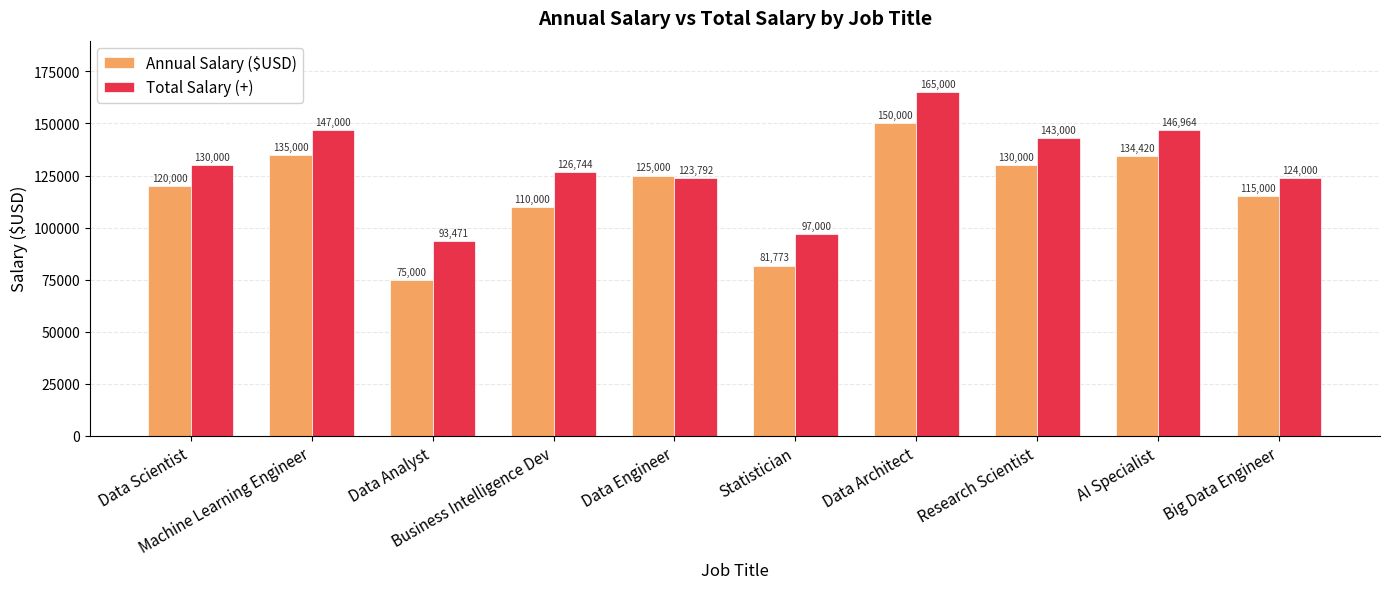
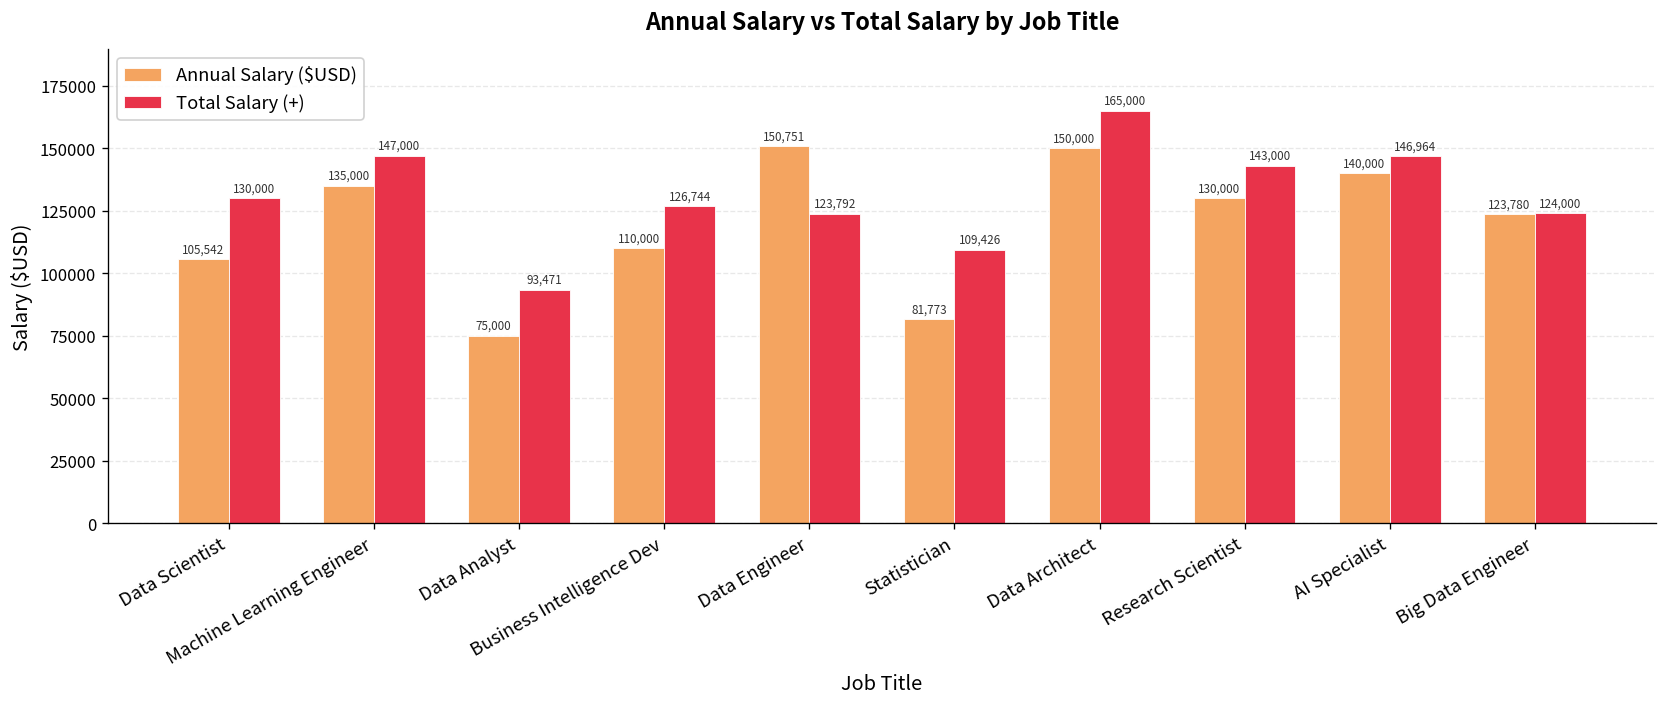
Annual Salary ($USD), Data Scientist: 120,000 -> 105,542
Annual Salary ($USD), Data Engineer: 125,000 -> 150,751
Total Salary (+), Statistician: 97,000 -> 109,426
Annual Salary ($USD), AI Specialist: 134,420 -> 140,000
Annual Salary ($USD), Big Data Engineer: 115,000 -> 123,780
